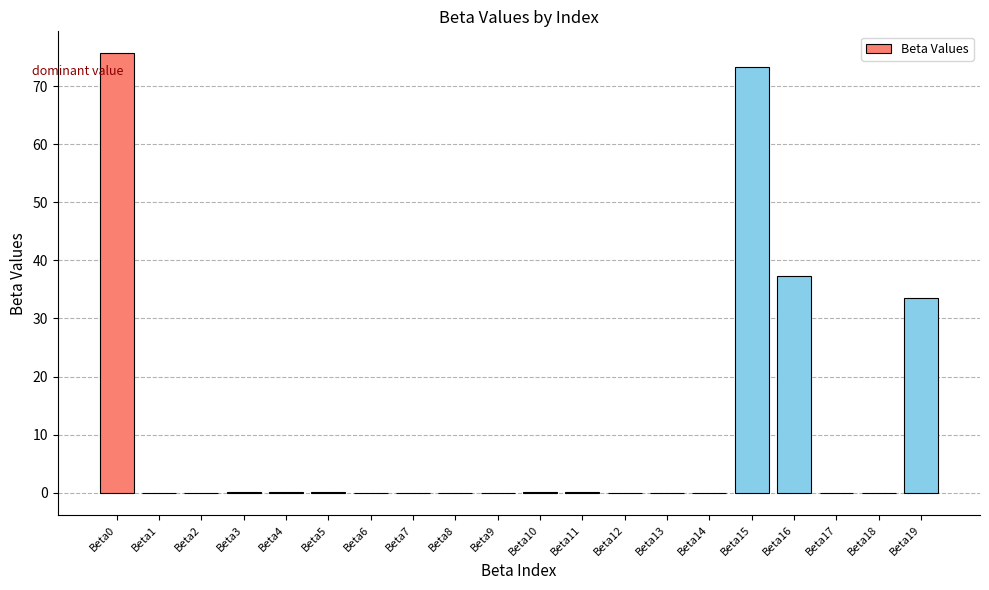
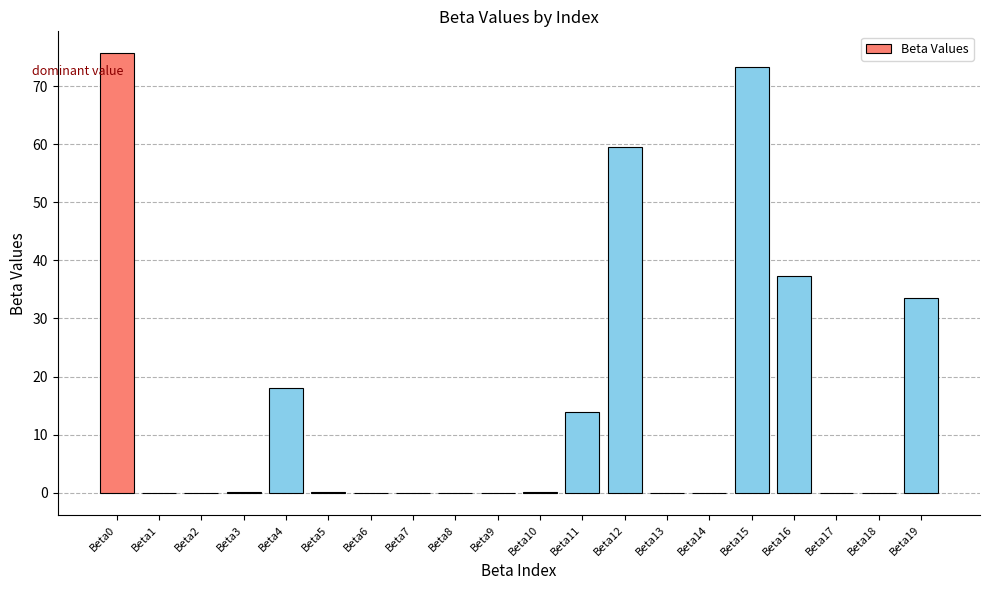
Beta4: 0 -> 18
Beta11: 0 -> 14
Beta12: 0 -> 59
